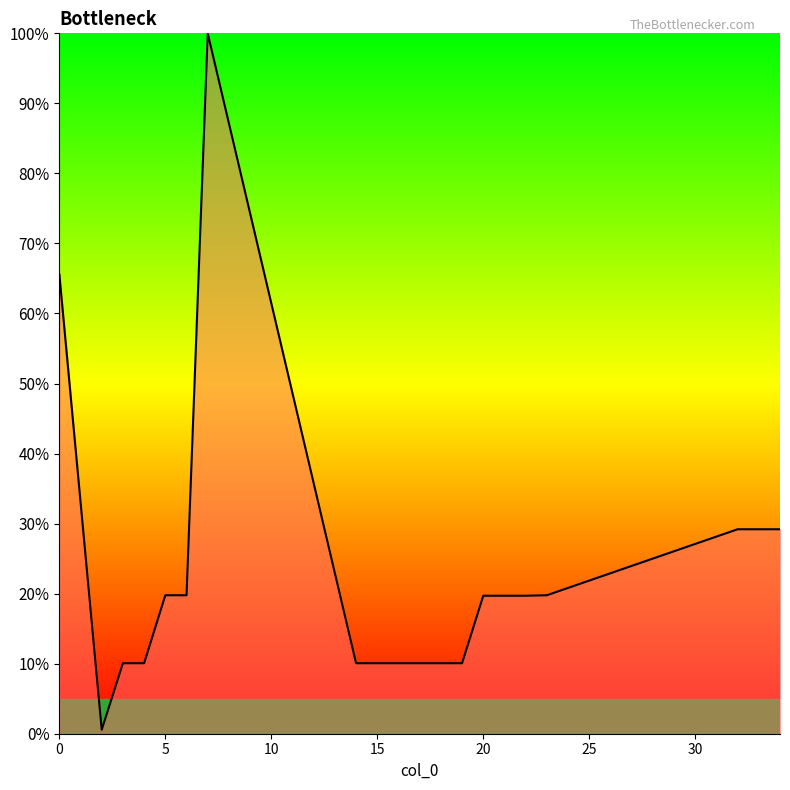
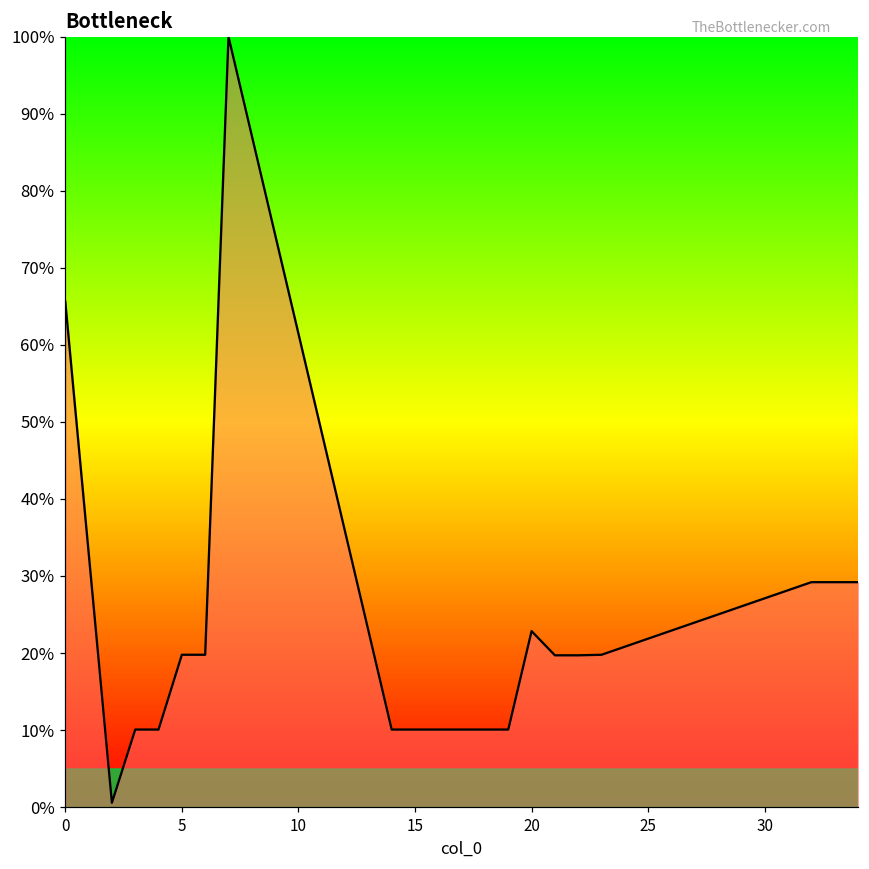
20: 20% -> 23%
